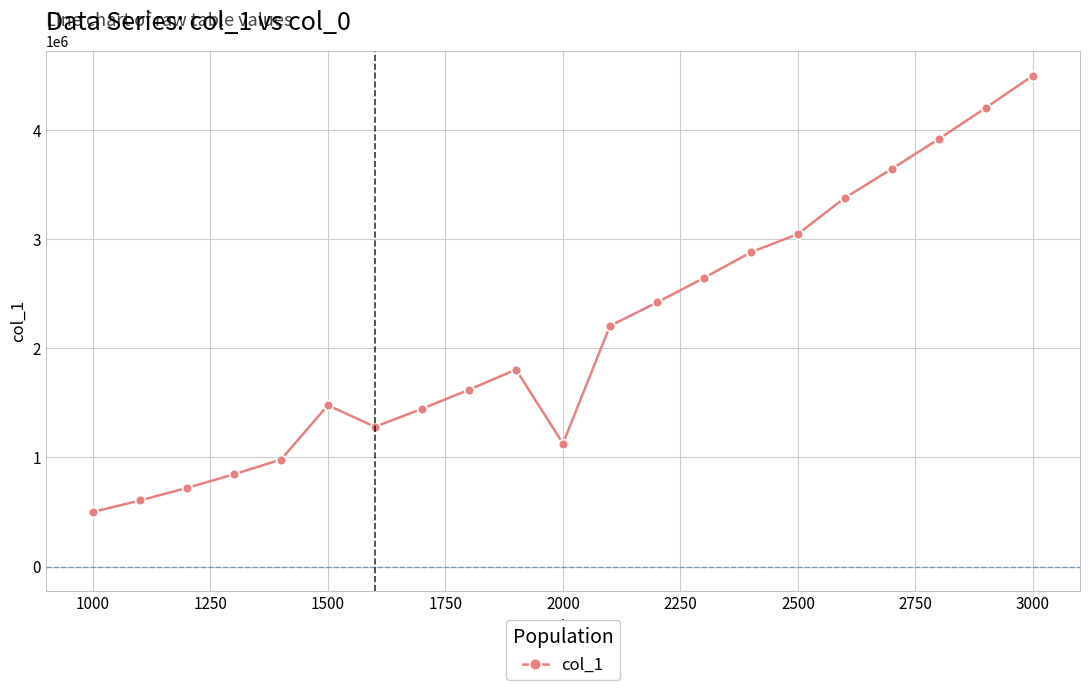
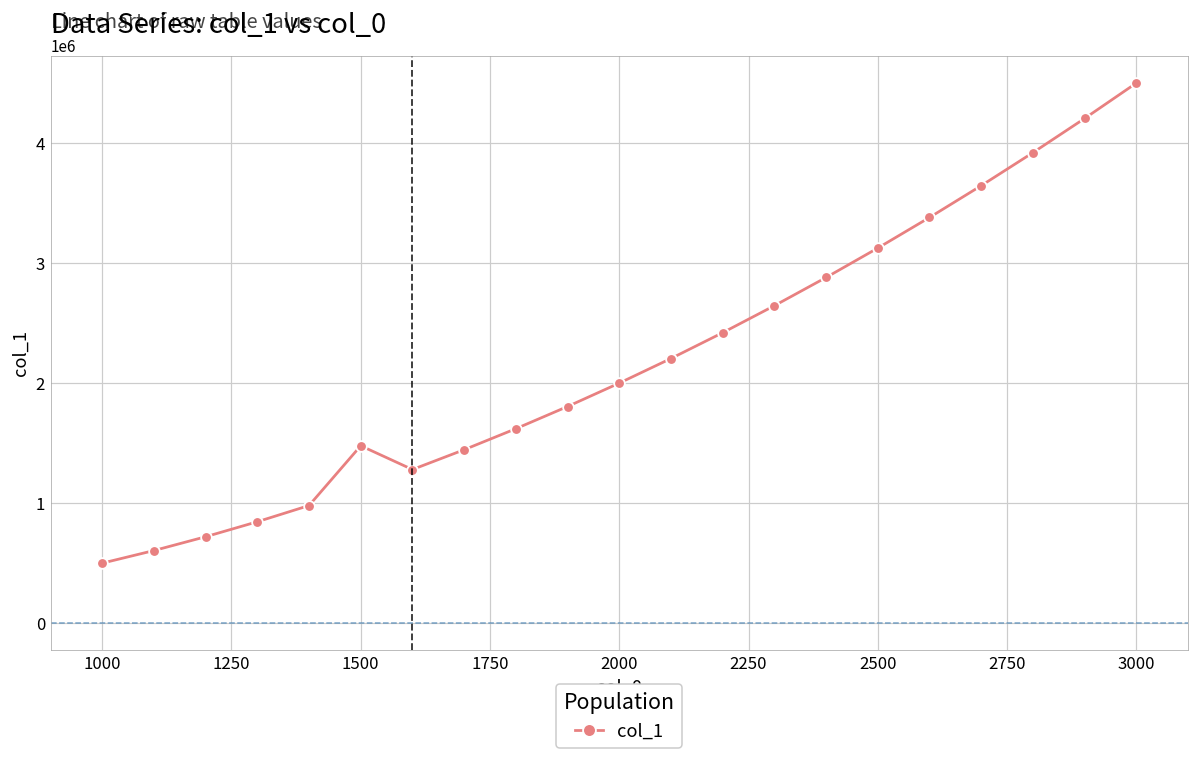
2000: 1130000 -> 2000000
2500: 3050000 -> 3130000
